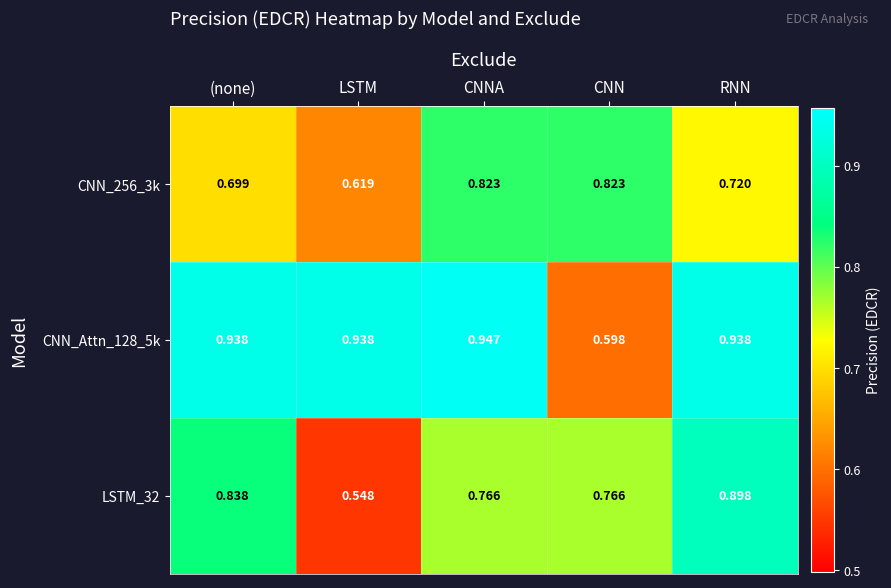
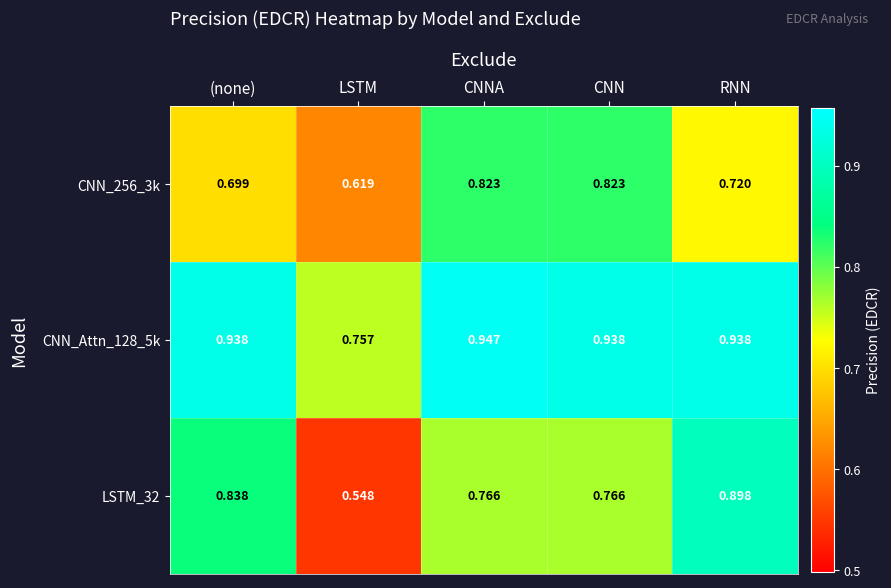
CNN_Attn_128_5k, LSTM: 0.938 -> 0.757
CNN_Attn_128_5k, CNN: 0.598 -> 0.938
